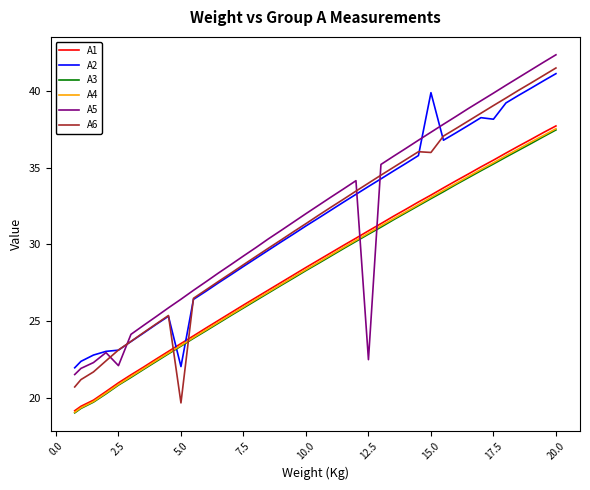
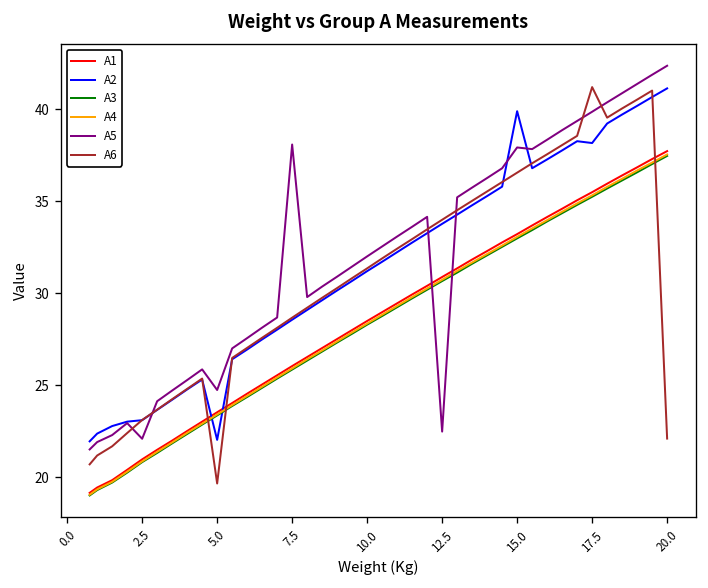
A5, 5.0: 26.4 -> 24.7
A5, 7.5: 29.2 -> 38.1
A5, 15.0: 37.3 -> 37.9
A6, 15.0: 36.0 -> 36.6
A6, 17.5: 39.1 -> 41.2
A6, 20.0: 41.5 -> 22.1
